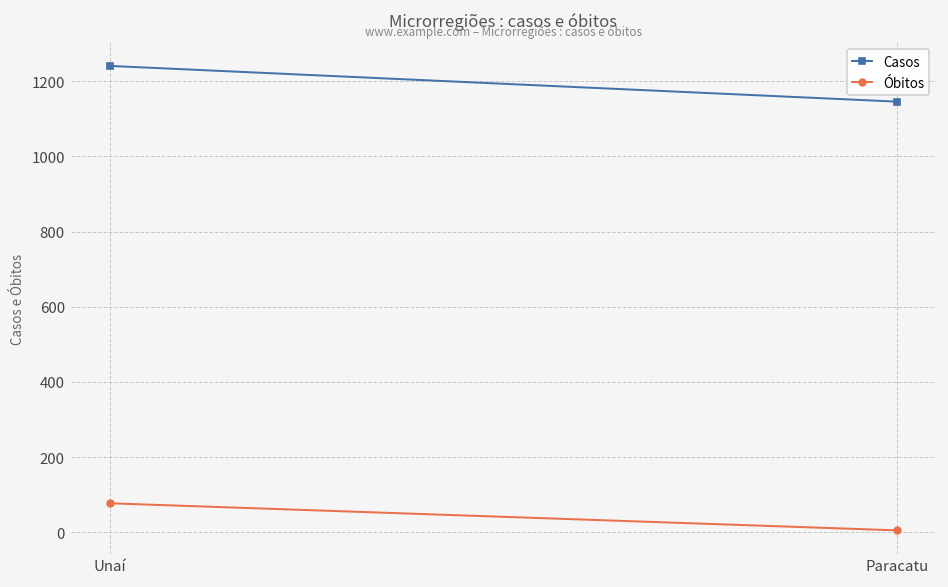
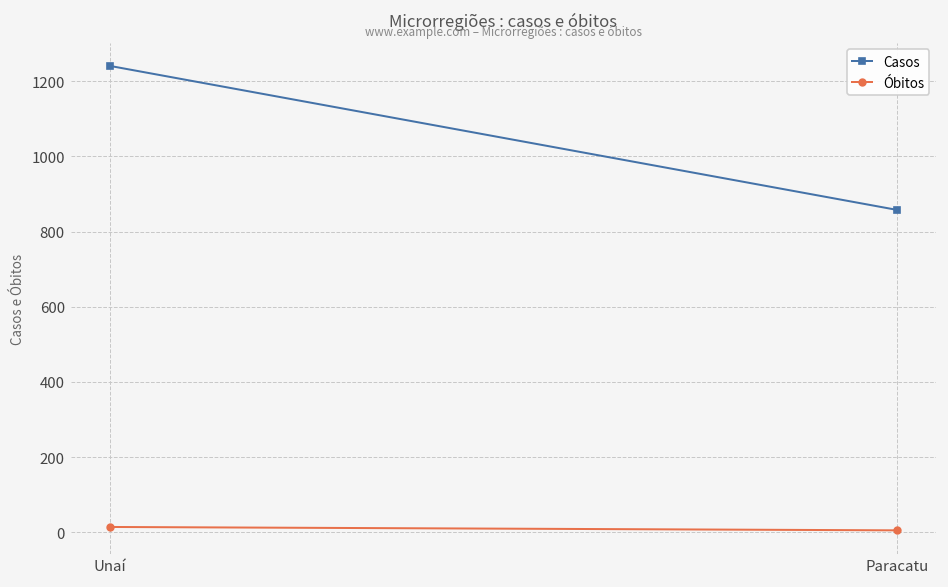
Óbitos, Unaí: 80 -> 10
Casos, Paracatu: 1150 -> 860
